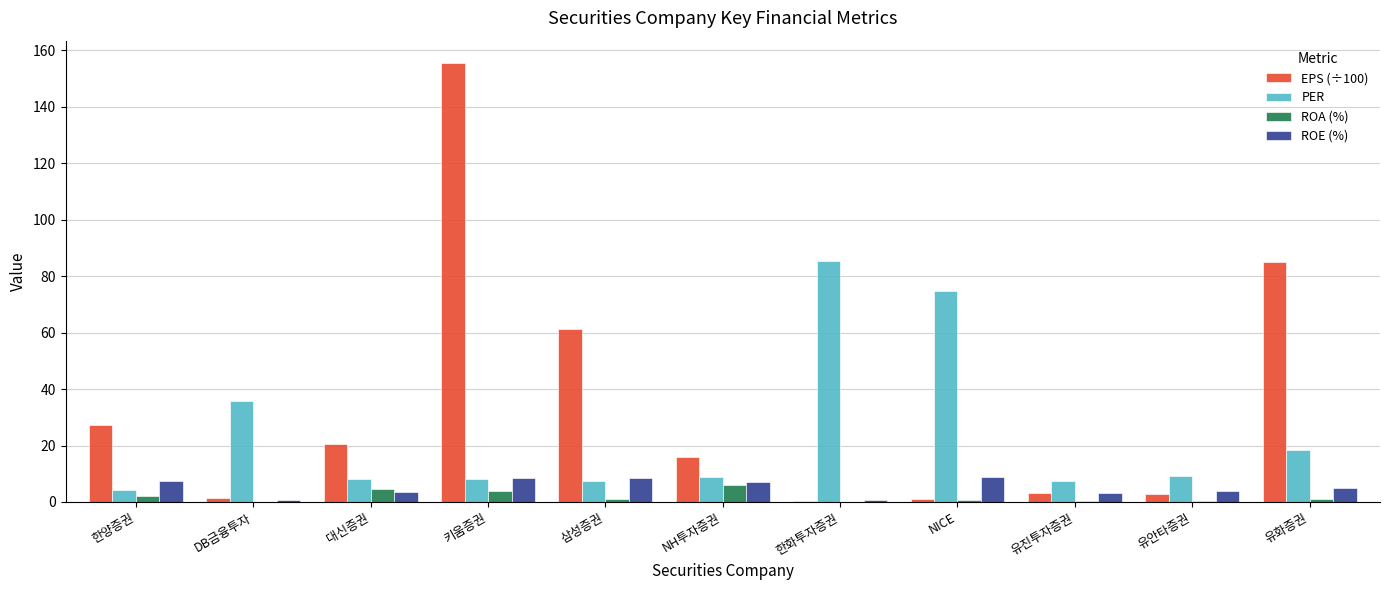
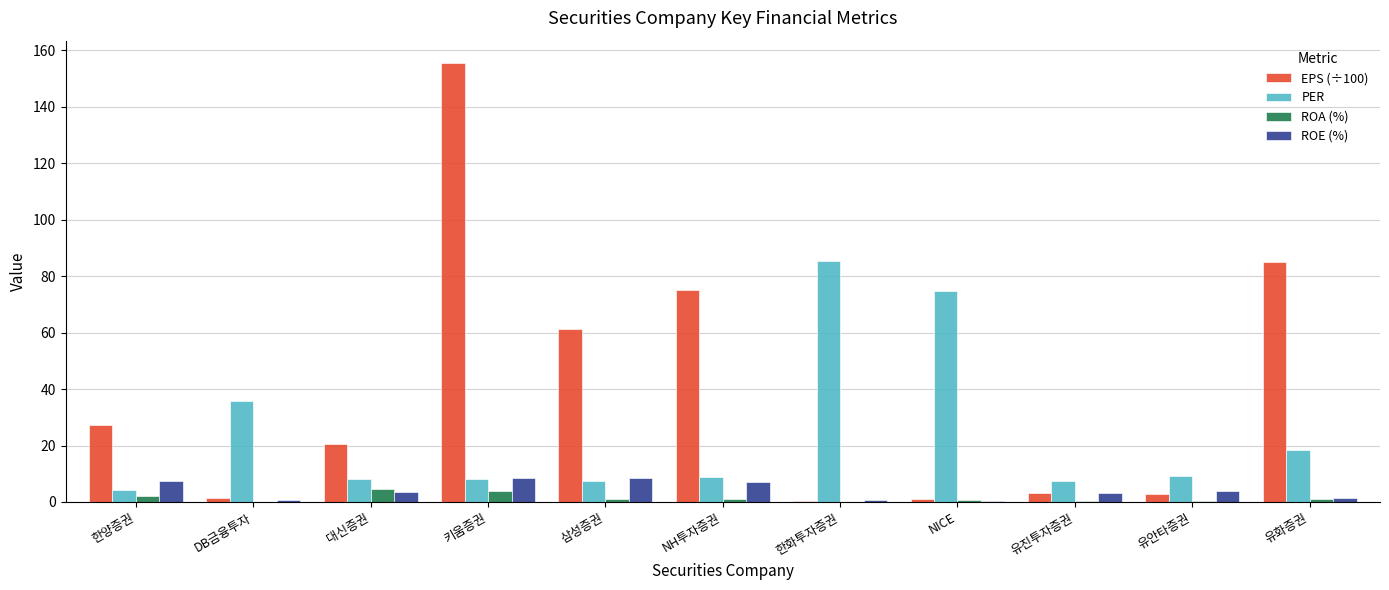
EPS (÷100), NH투자증권: 16 -> 75
ROA (%), NH투자증권: 6 -> 1
ROE (%), NICE: 9 -> 0
ROE (%), 유화증권: 5 -> 1
